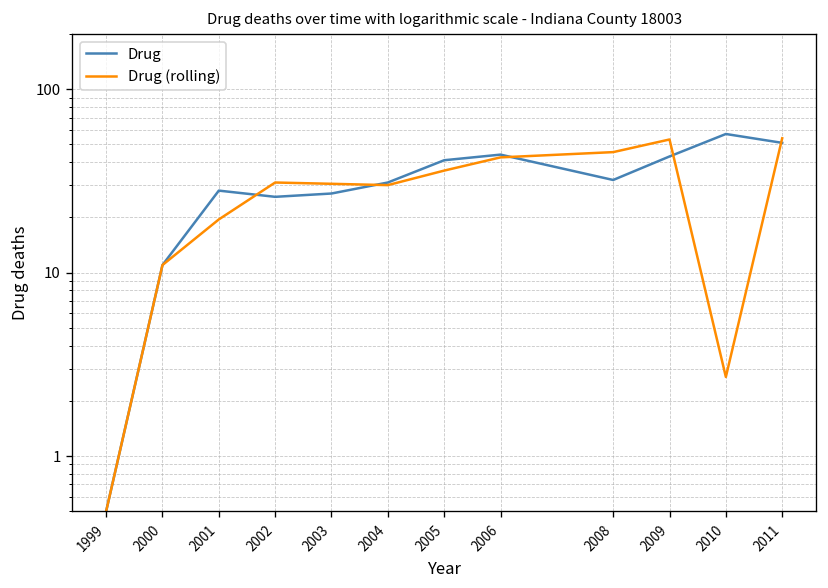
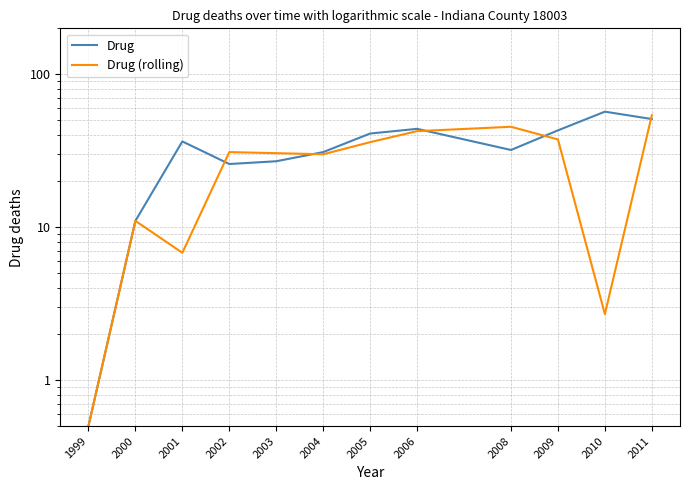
Drug, 2001: 28 -> 36
Drug (rolling), 2001: 20 -> 7
Drug (rolling), 2009: 53 -> 38
